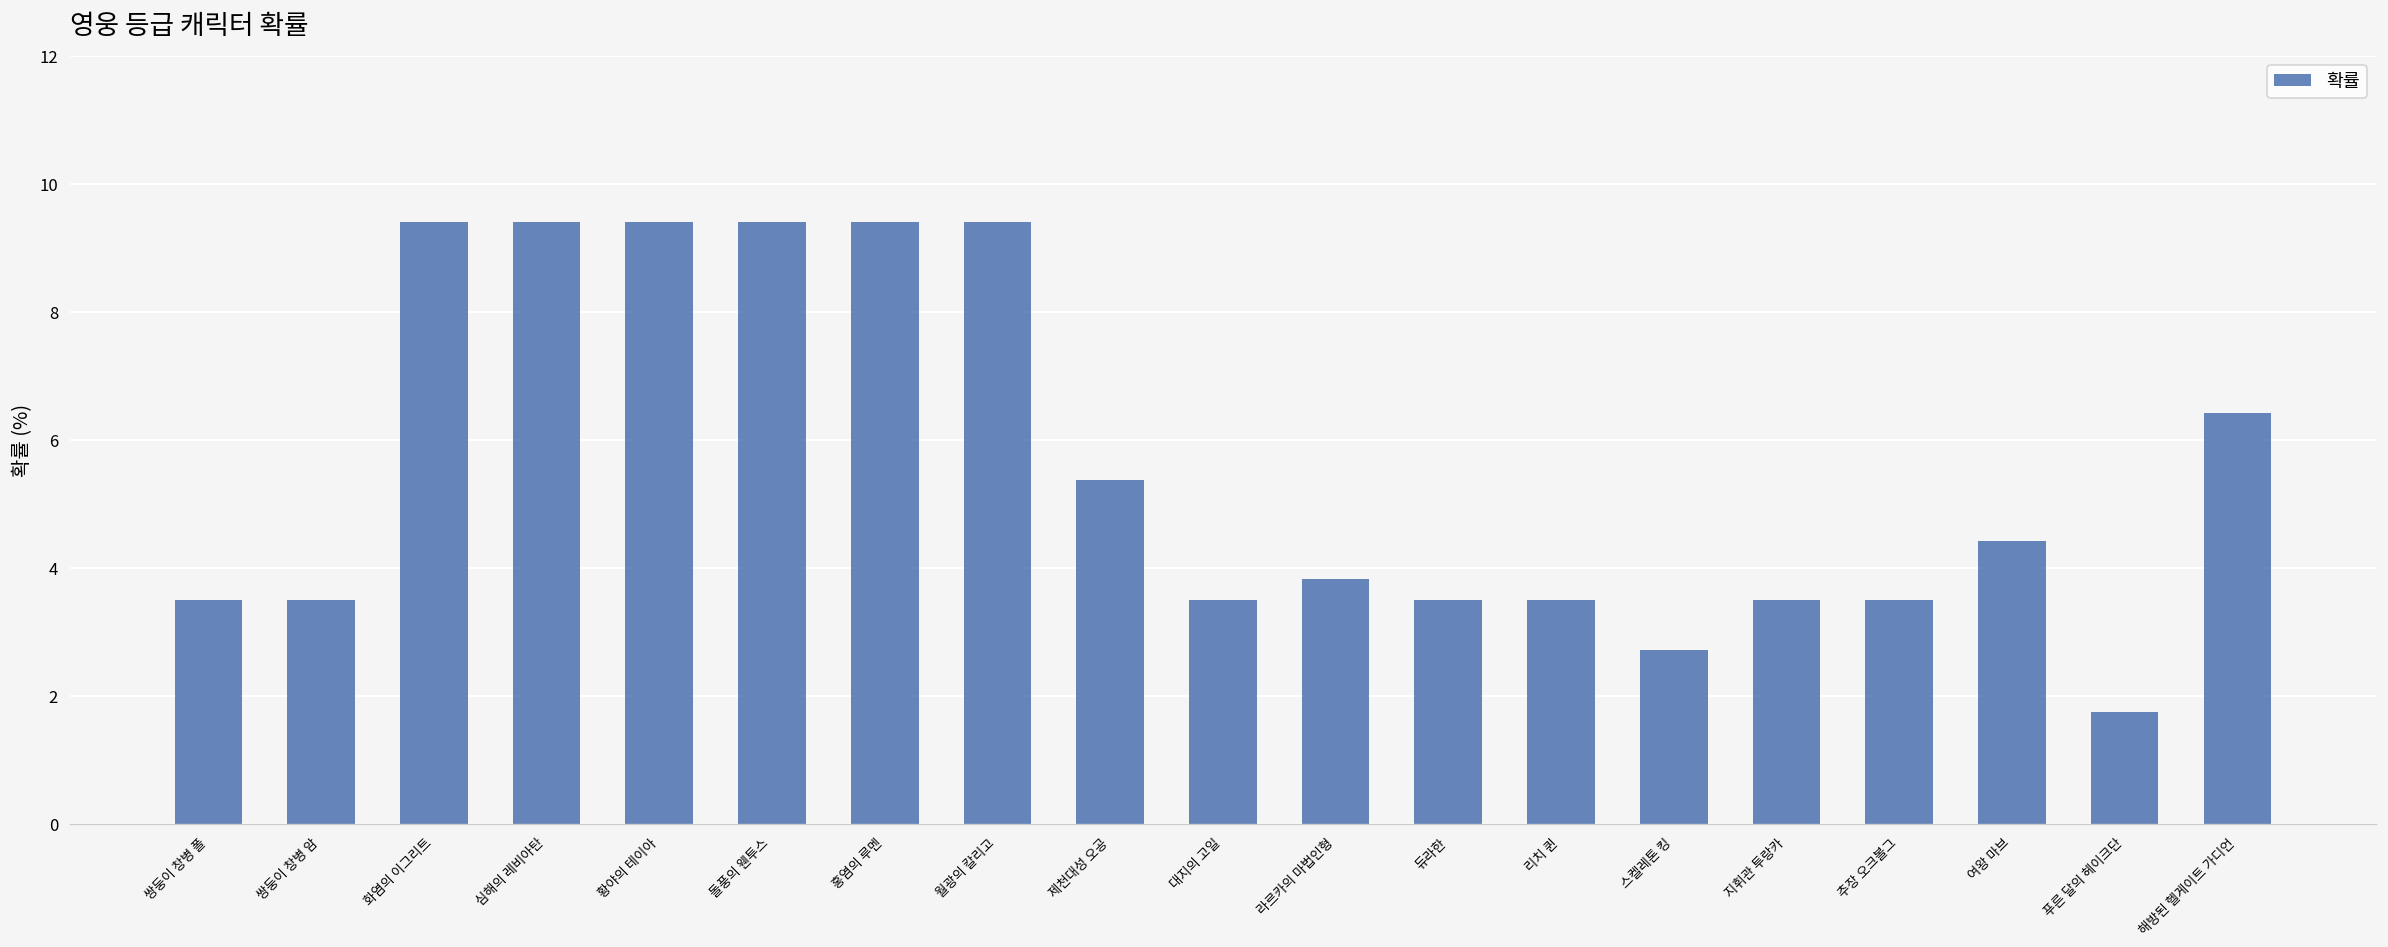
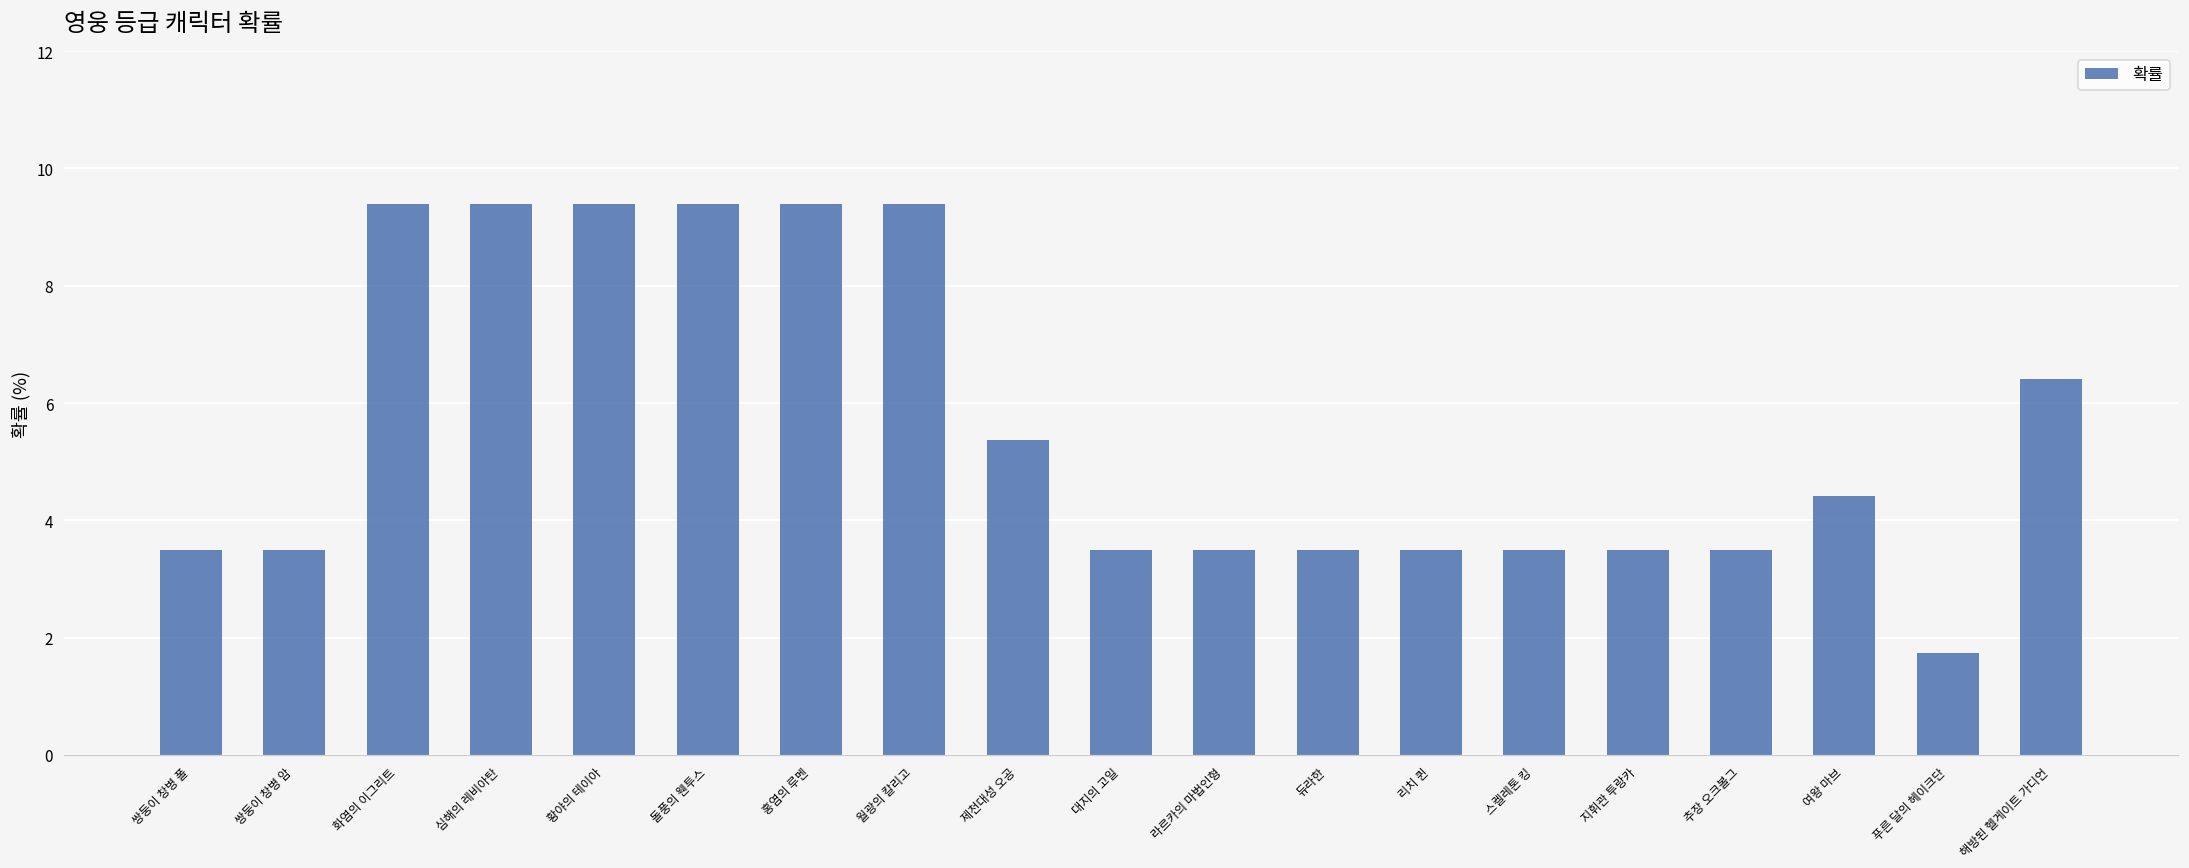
라르카의 마법인형: 3.8 -> 3.5
스켈레톤 킹: 2.7 -> 3.5
